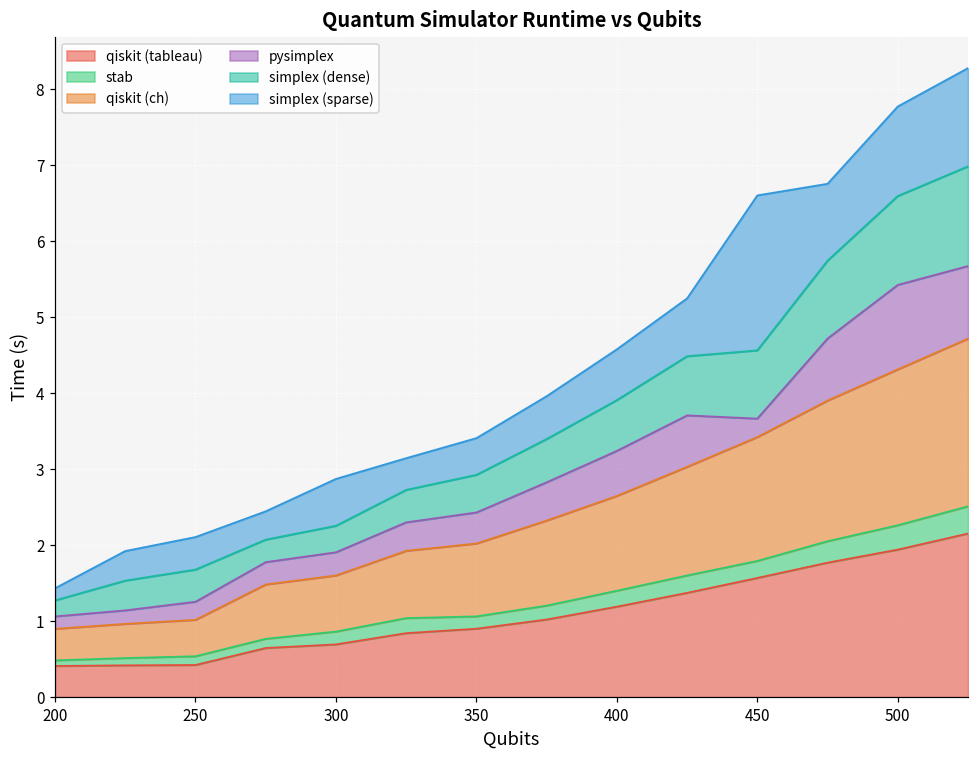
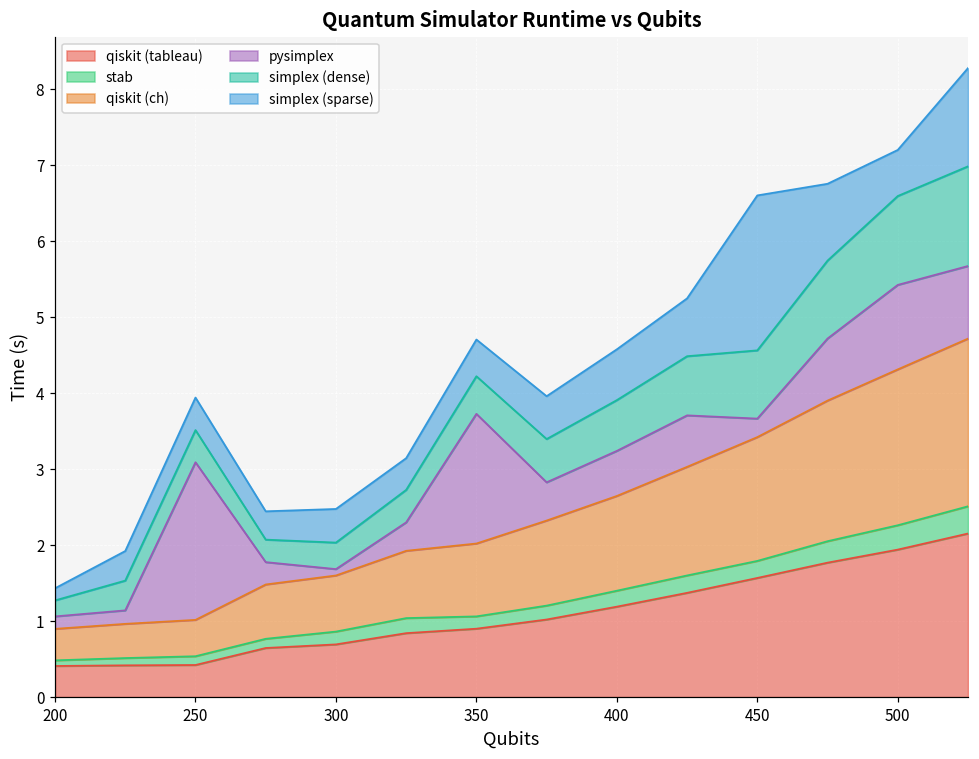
pysimplex, 250: 0.2 -> 2.1
pysimplex, 300: 0.3 -> 0.1
simplex (sparse), 300: 0.6 -> 0.4
pysimplex, 350: 0.4 -> 1.7
simplex (sparse), 500: 1.2 -> 0.6
